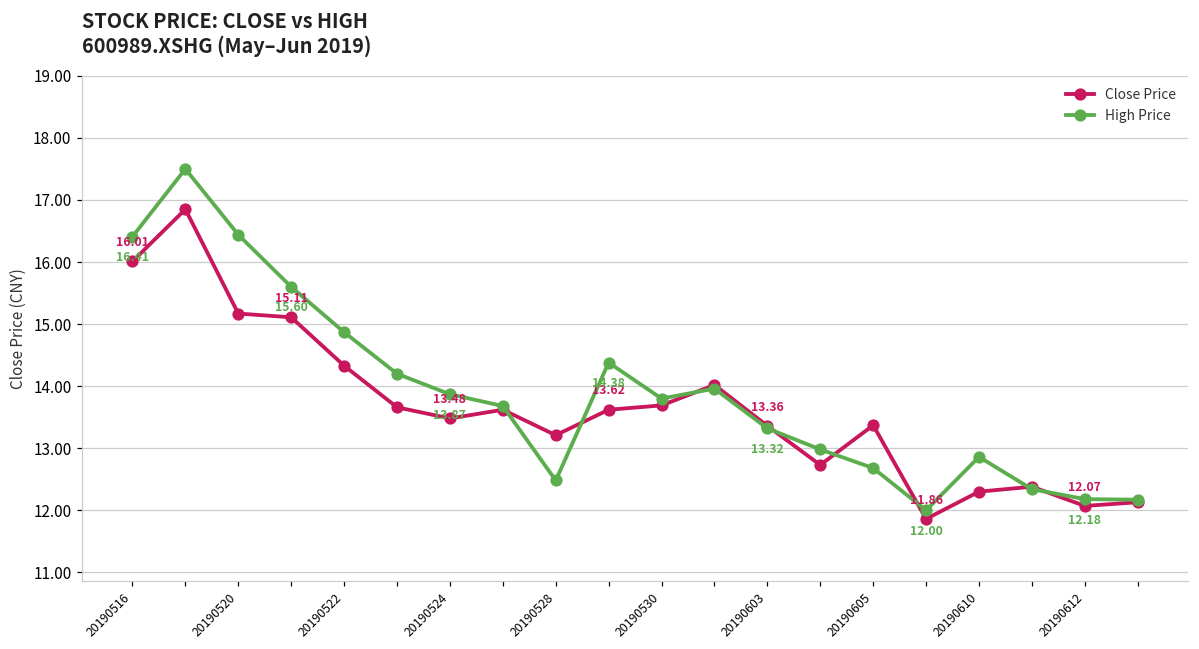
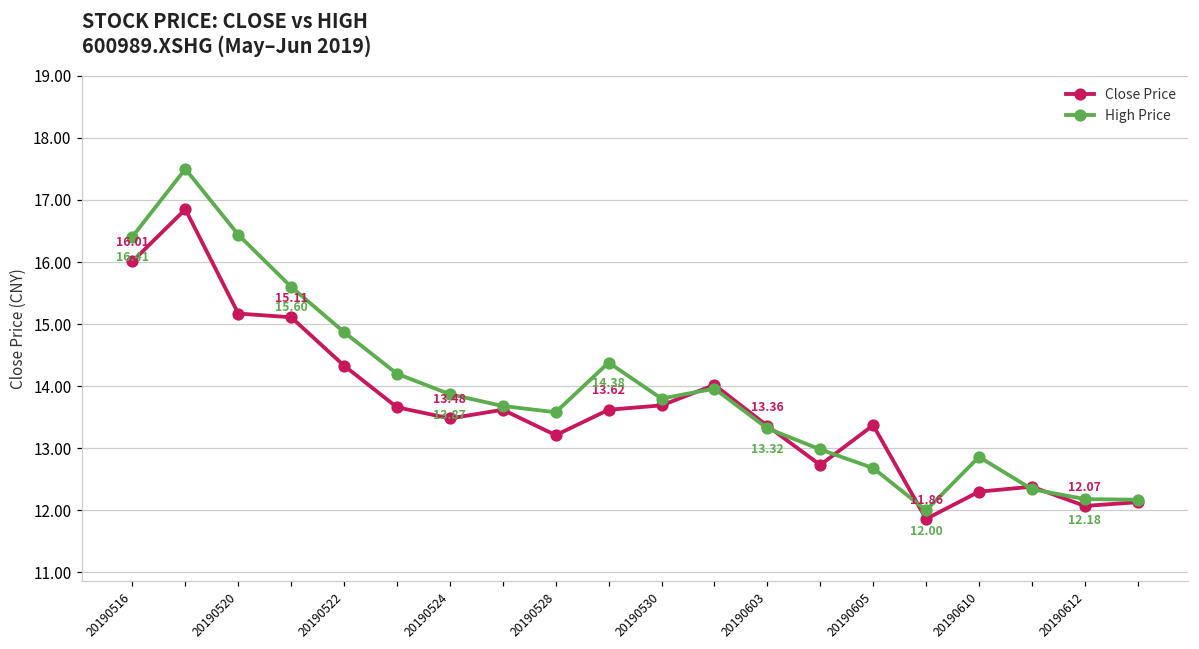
High Price, 20190528: 12.5 -> 13.6
